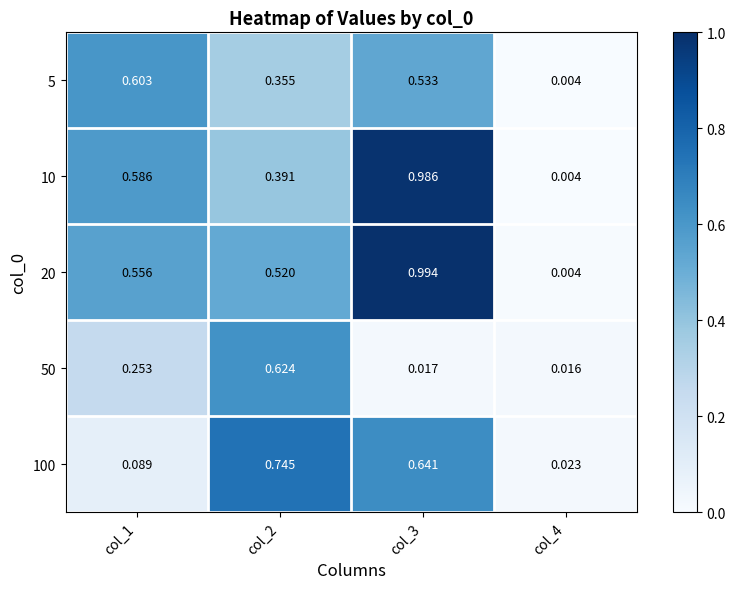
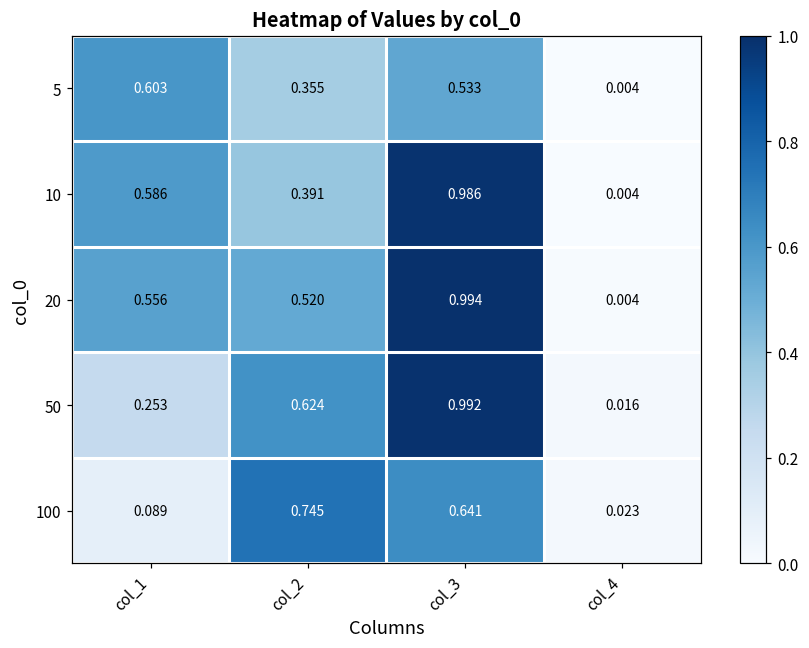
50, col_3: 0.017 -> 0.992
